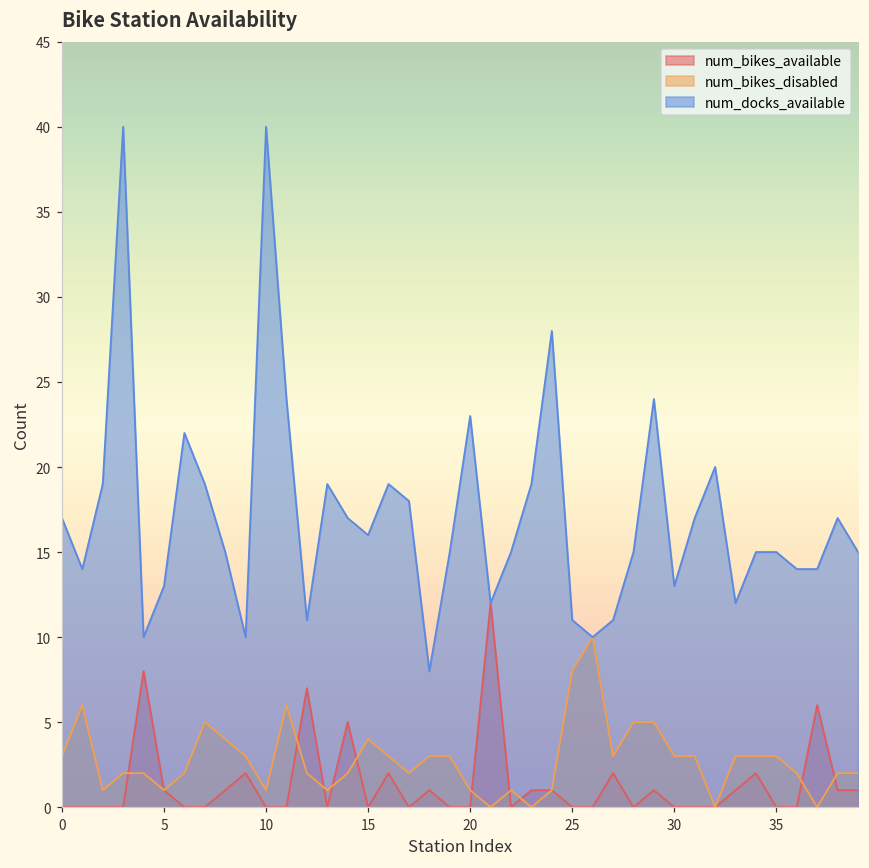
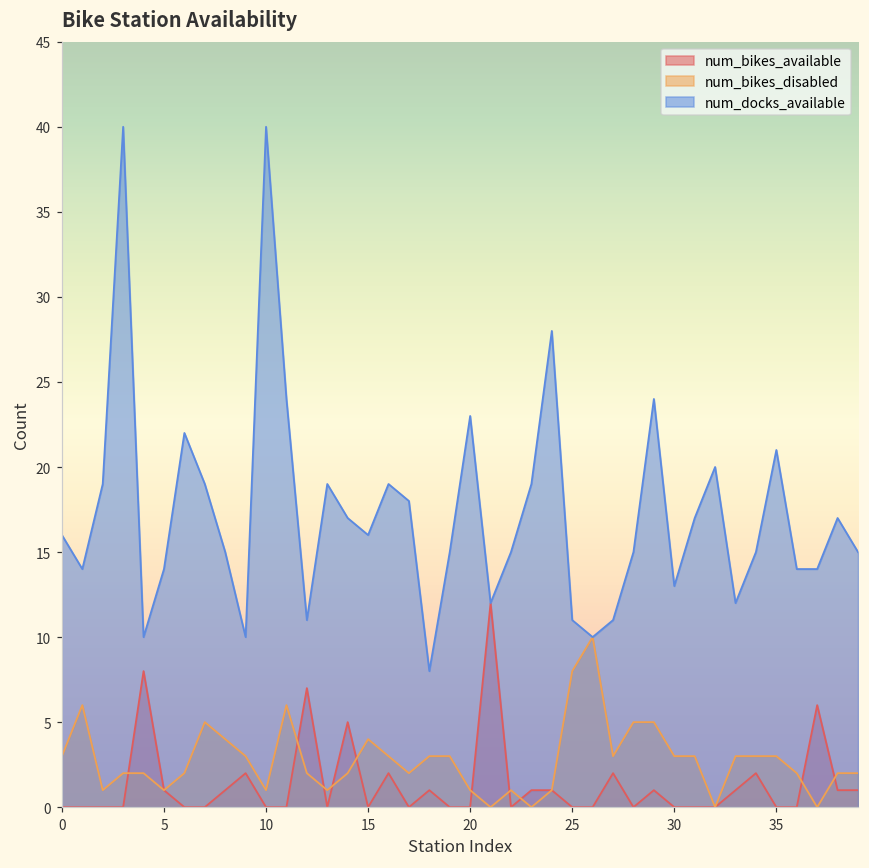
num_docks_available, 0: 17 -> 16
num_docks_available, 5: 13 -> 14
num_docks_available, 35: 15 -> 21
